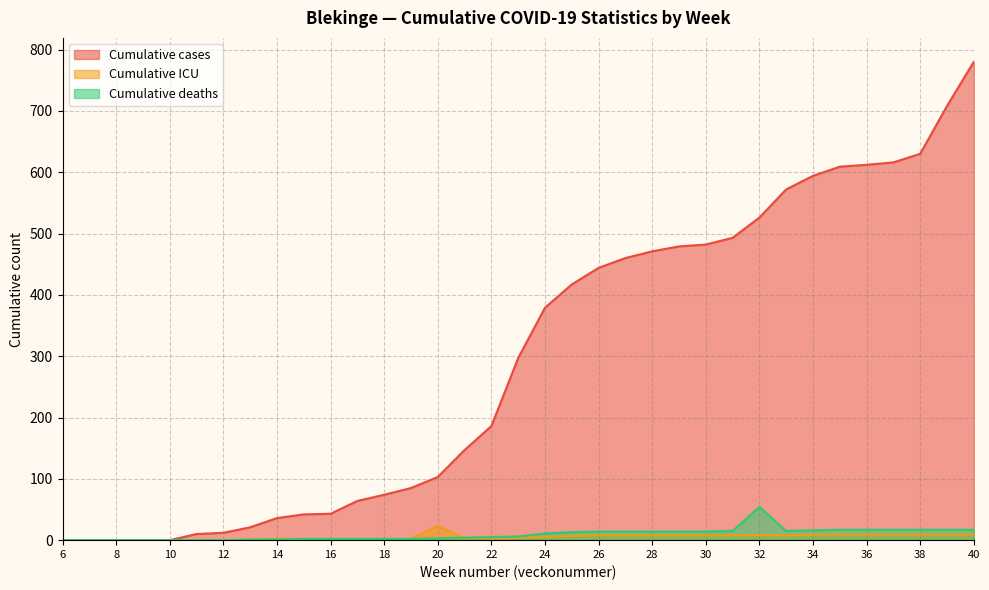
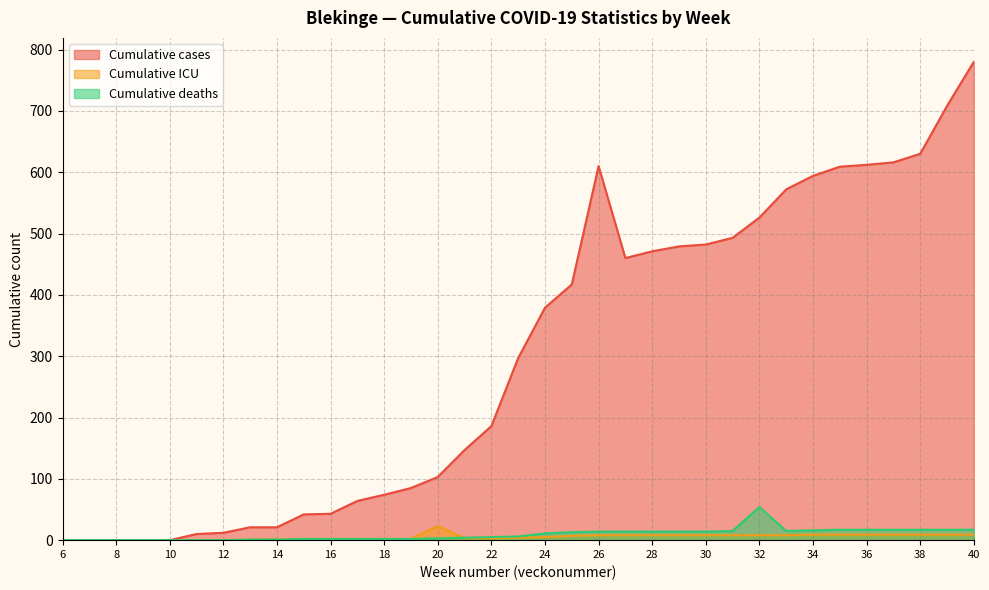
Cumulative cases, 14: 40 -> 20
Cumulative cases, 26: 440 -> 610
